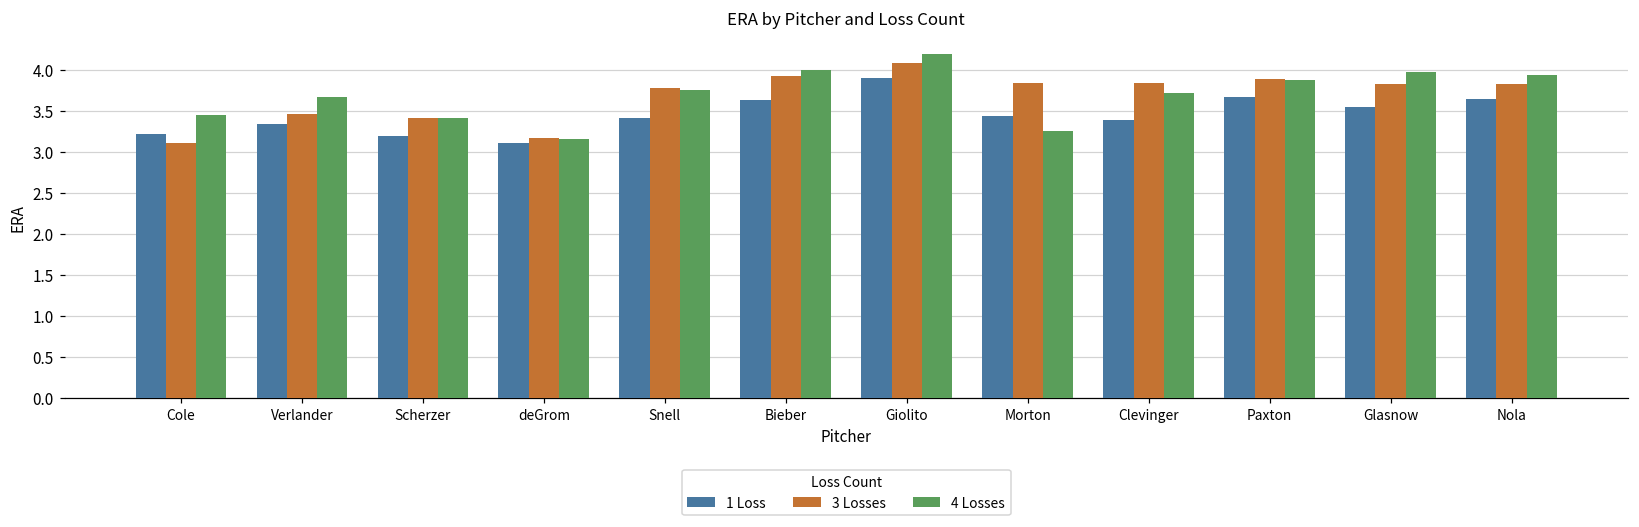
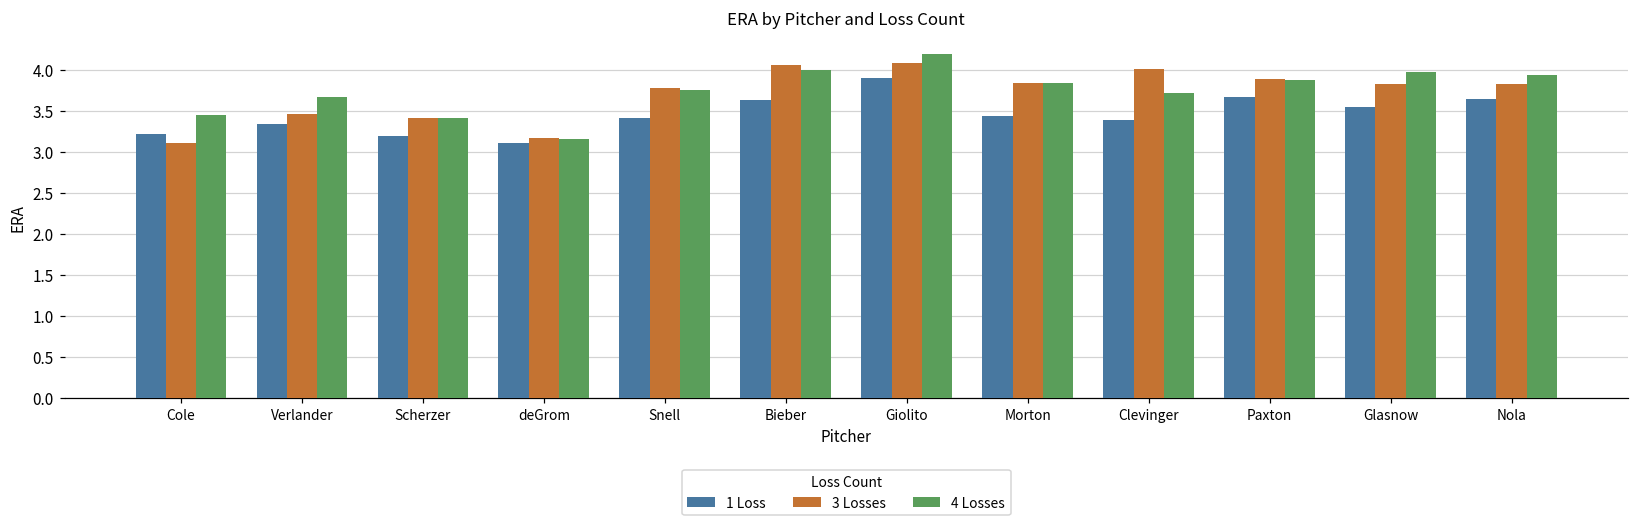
3 Losses, Bieber: 3.9 -> 4.1
4 Losses, Morton: 3.3 -> 3.8
3 Losses, Clevinger: 3.8 -> 4.0
